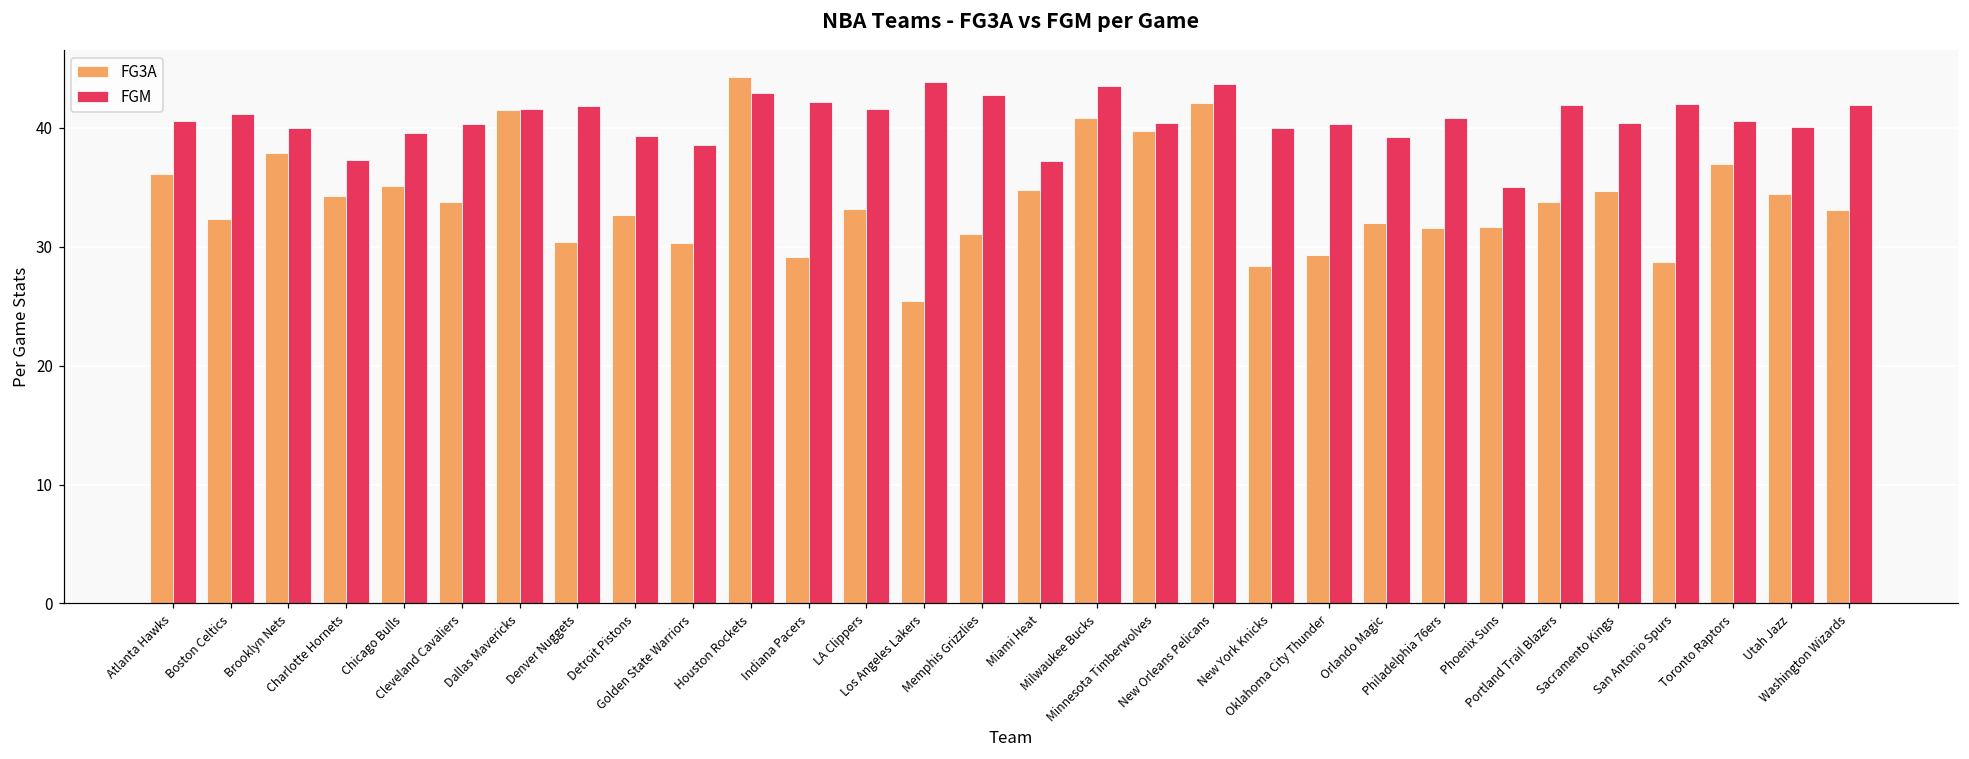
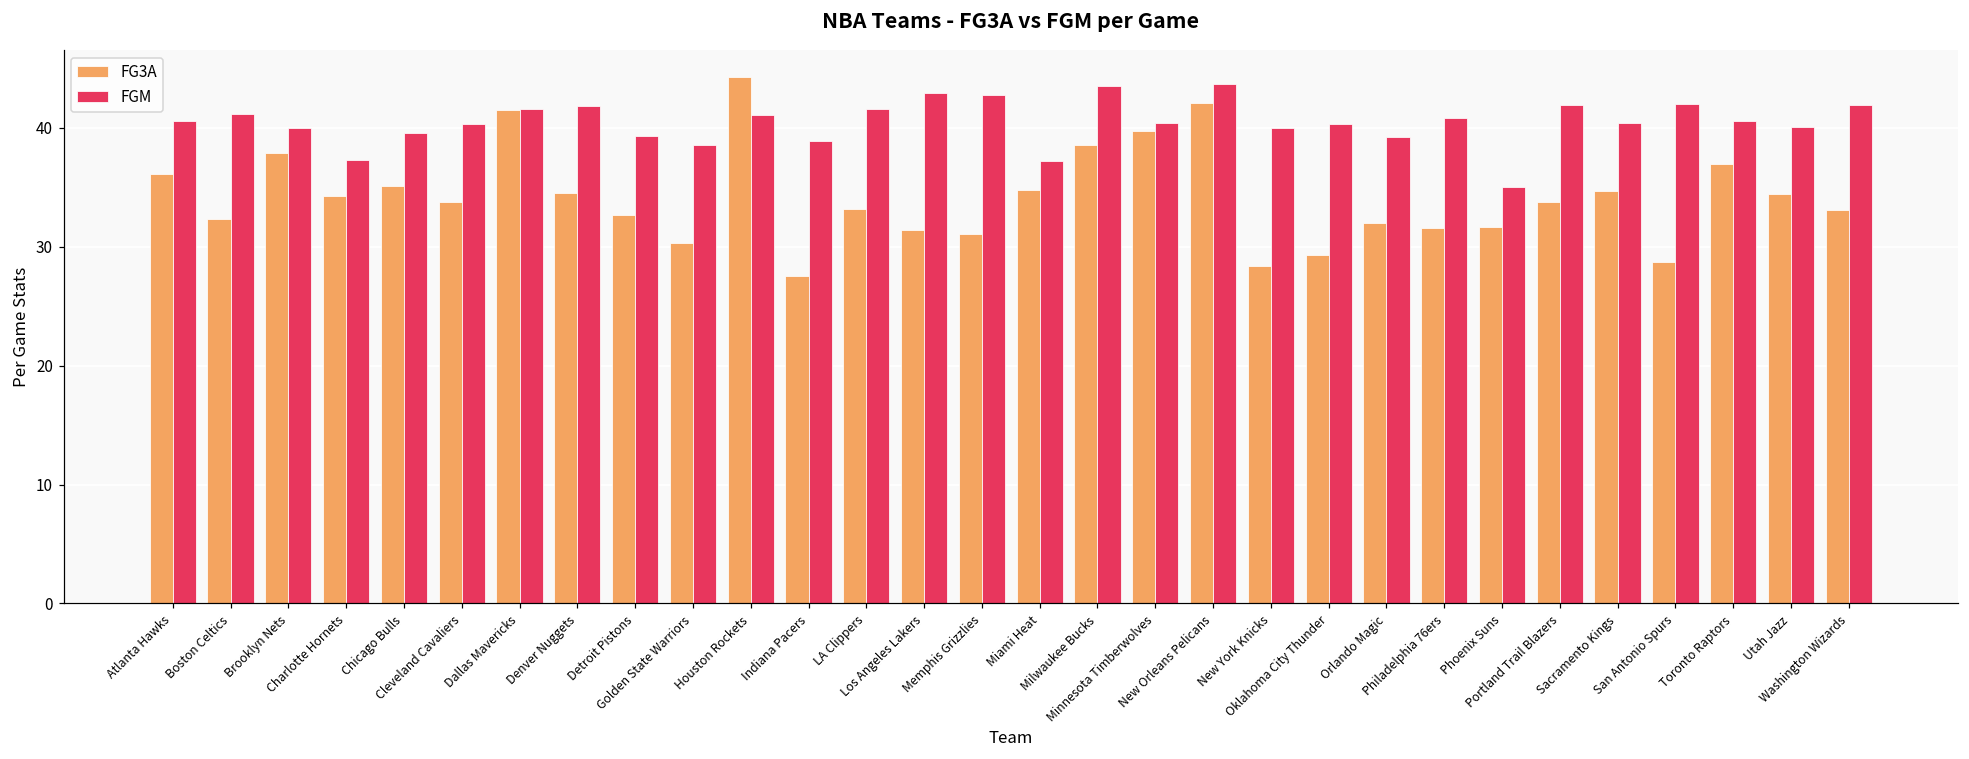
FG3A, Denver Nuggets: 30.4 -> 34.5
FGM, Houston Rockets: 42.9 -> 41.1
FG3A, Indiana Pacers: 29.1 -> 27.5
FGM, Indiana Pacers: 42.2 -> 38.9
FG3A, Los Angeles Lakers: 25.4 -> 31.4
FGM, Los Angeles Lakers: 43.9 -> 42.9
FG3A, Milwaukee Bucks: 40.8 -> 38.6
